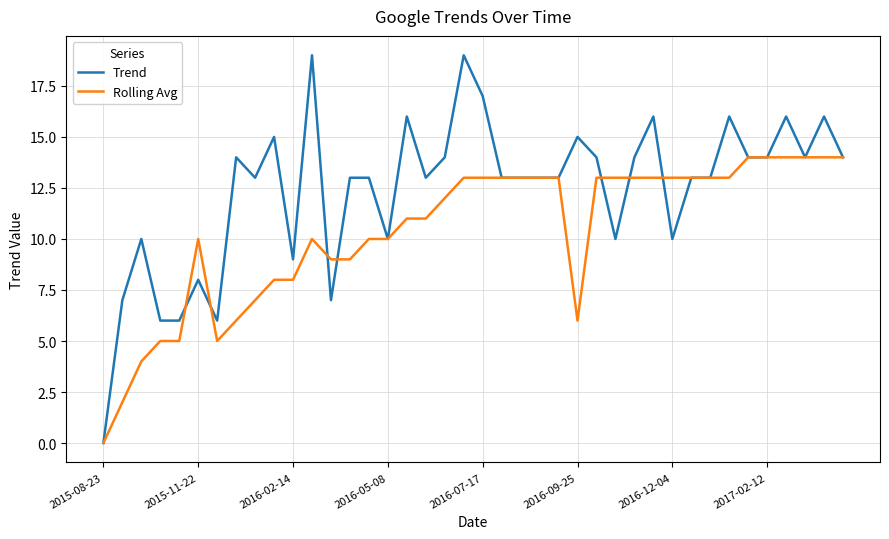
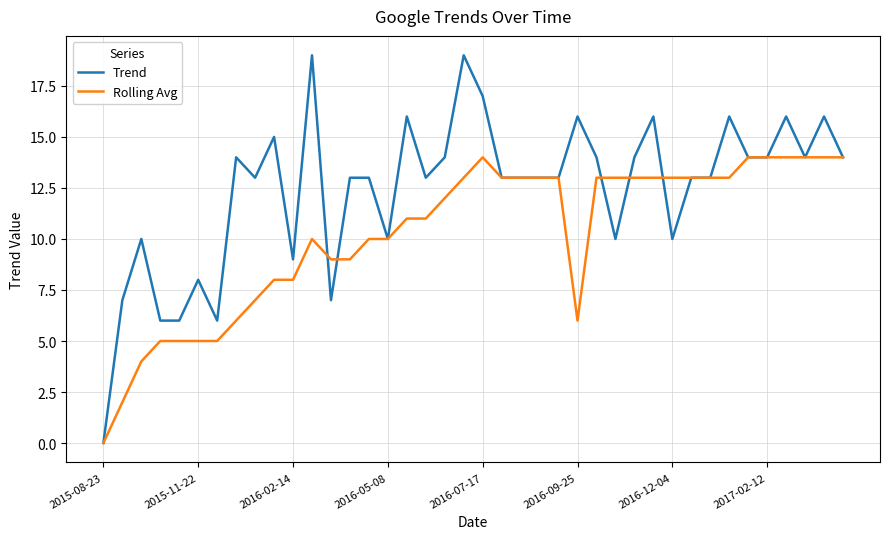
Rolling Avg, 2015-11-22: 10 -> 5
Rolling Avg, 2016-07-17: 13 -> 14
Trend, 2016-09-25: 15 -> 16
